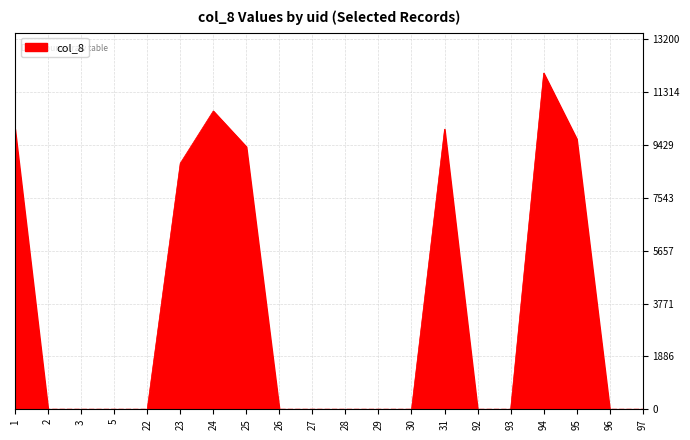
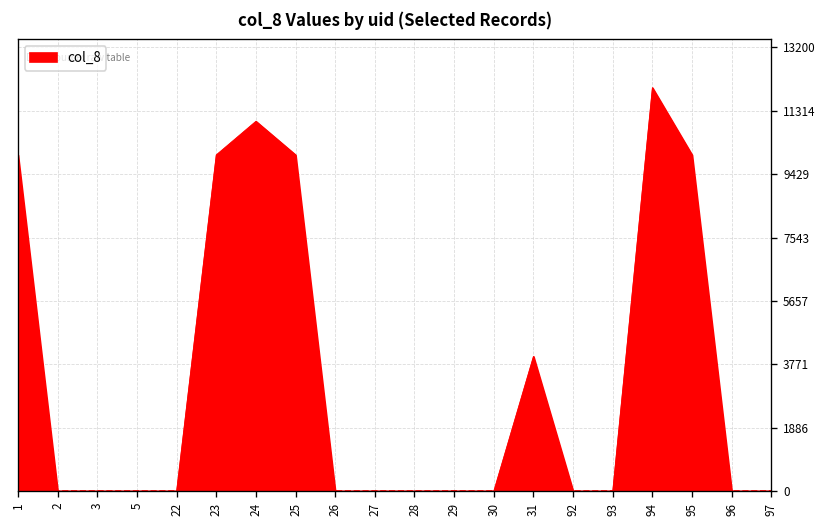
23: 8800 -> 10000
24: 10600 -> 11000
25: 9400 -> 10000
31: 10000 -> 4000
95: 9700 -> 10000
